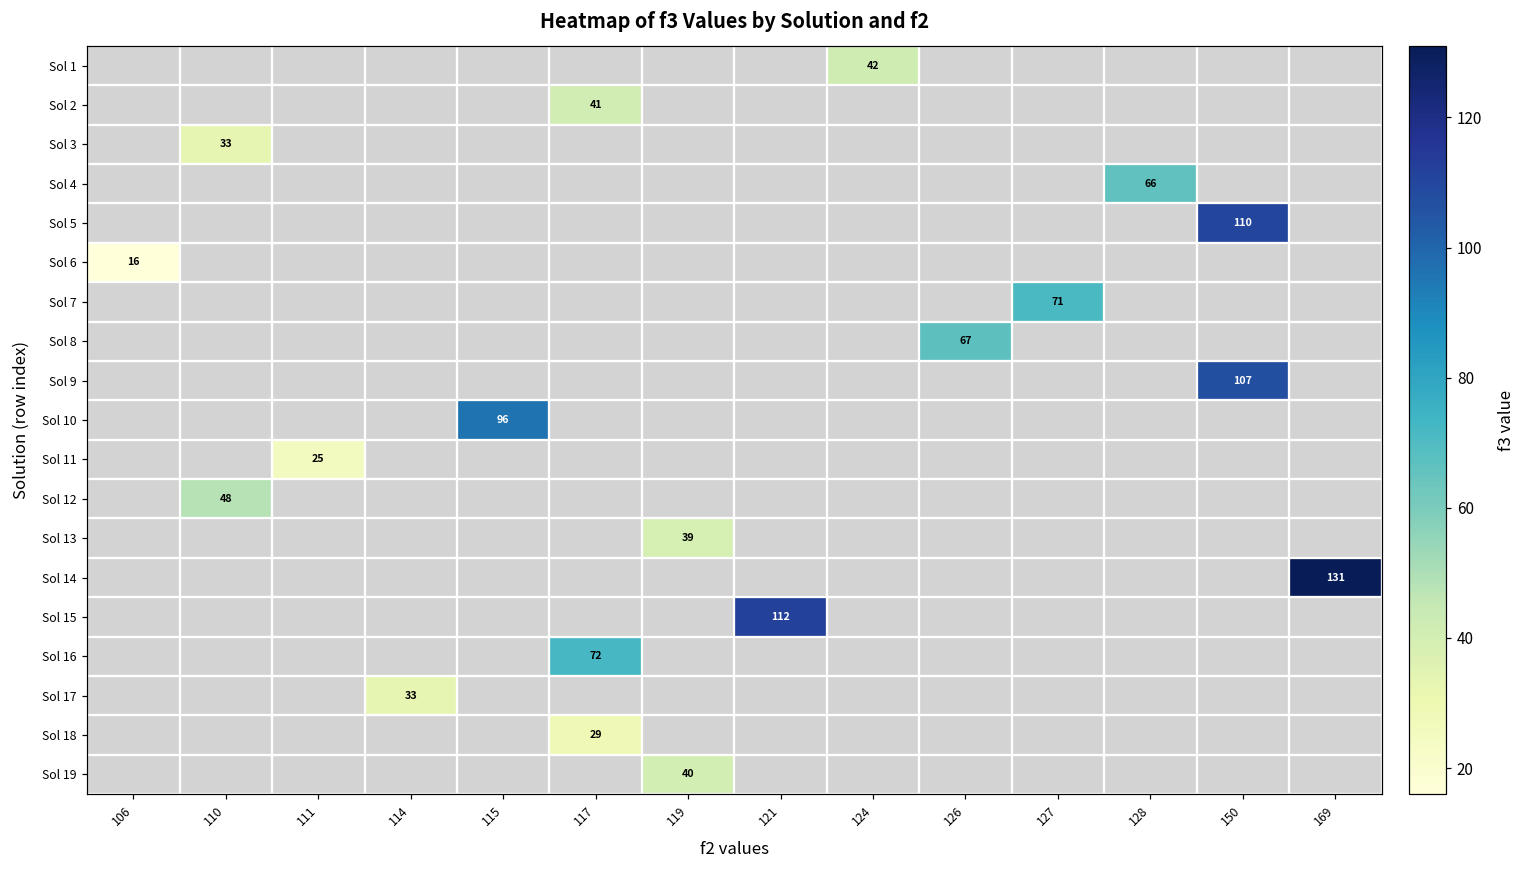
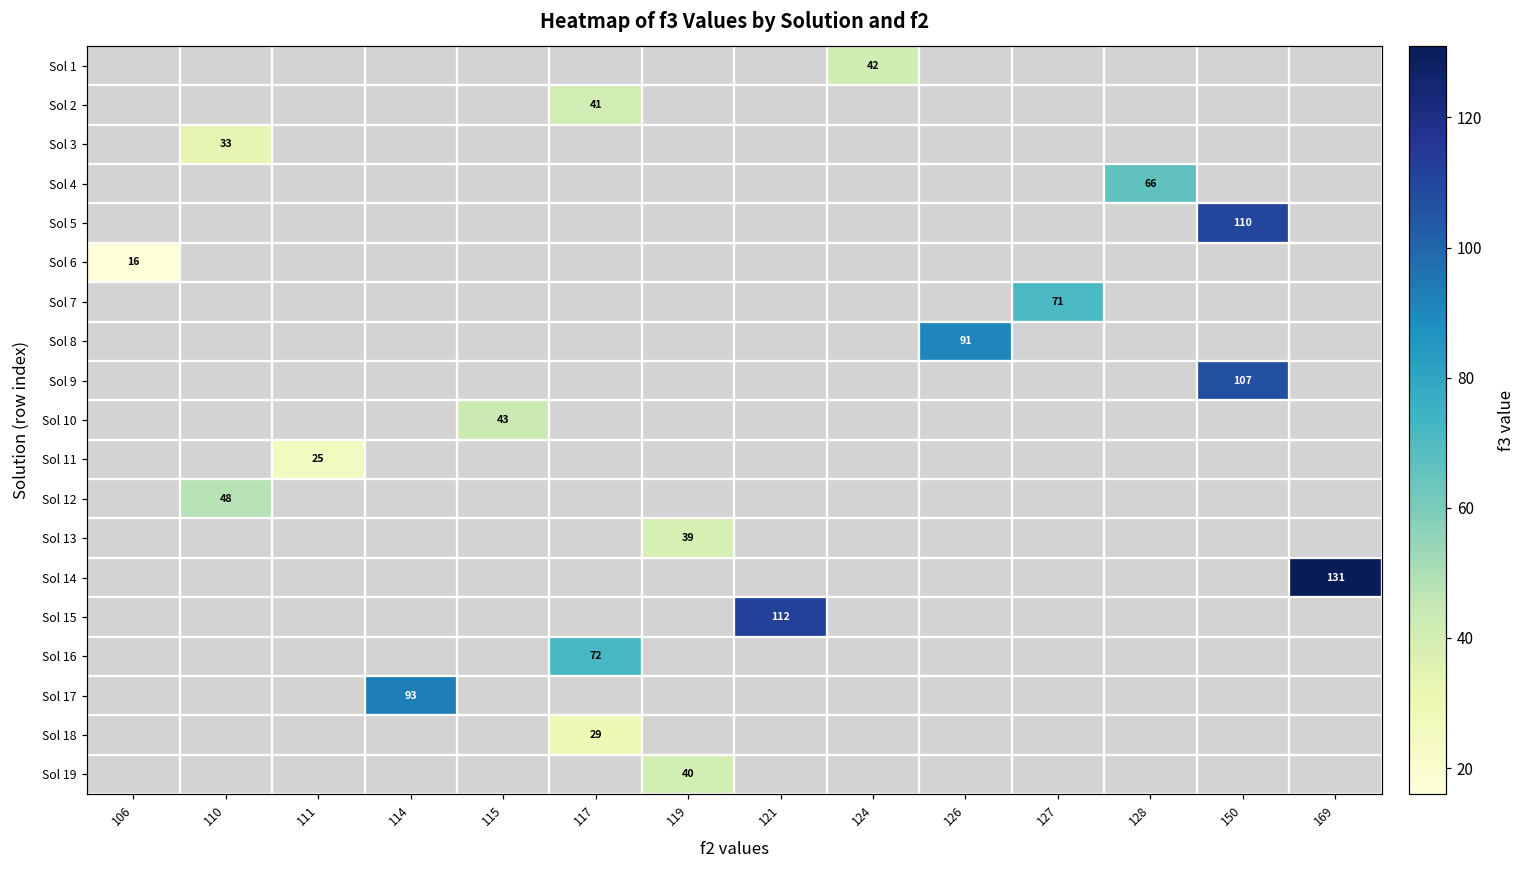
Sol 8, 126: 67 -> 91
Sol 10, 115: 96 -> 43
Sol 17, 114: 33 -> 93
